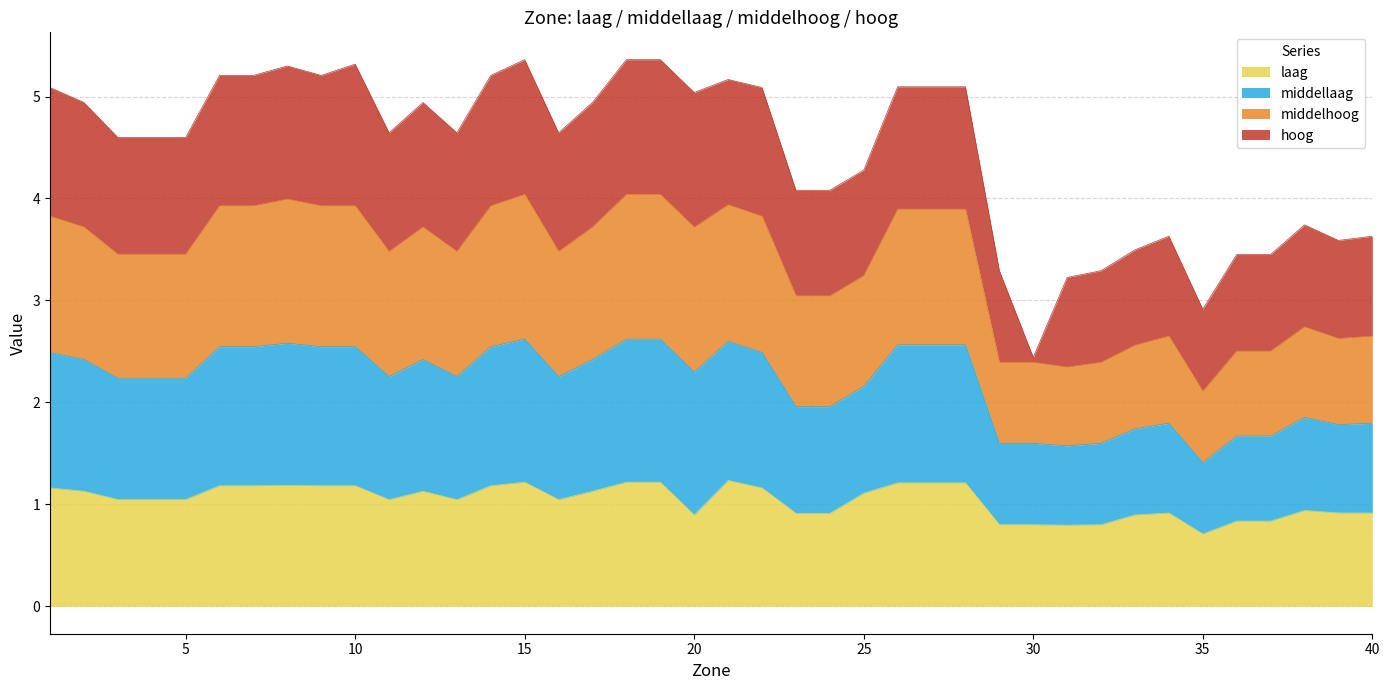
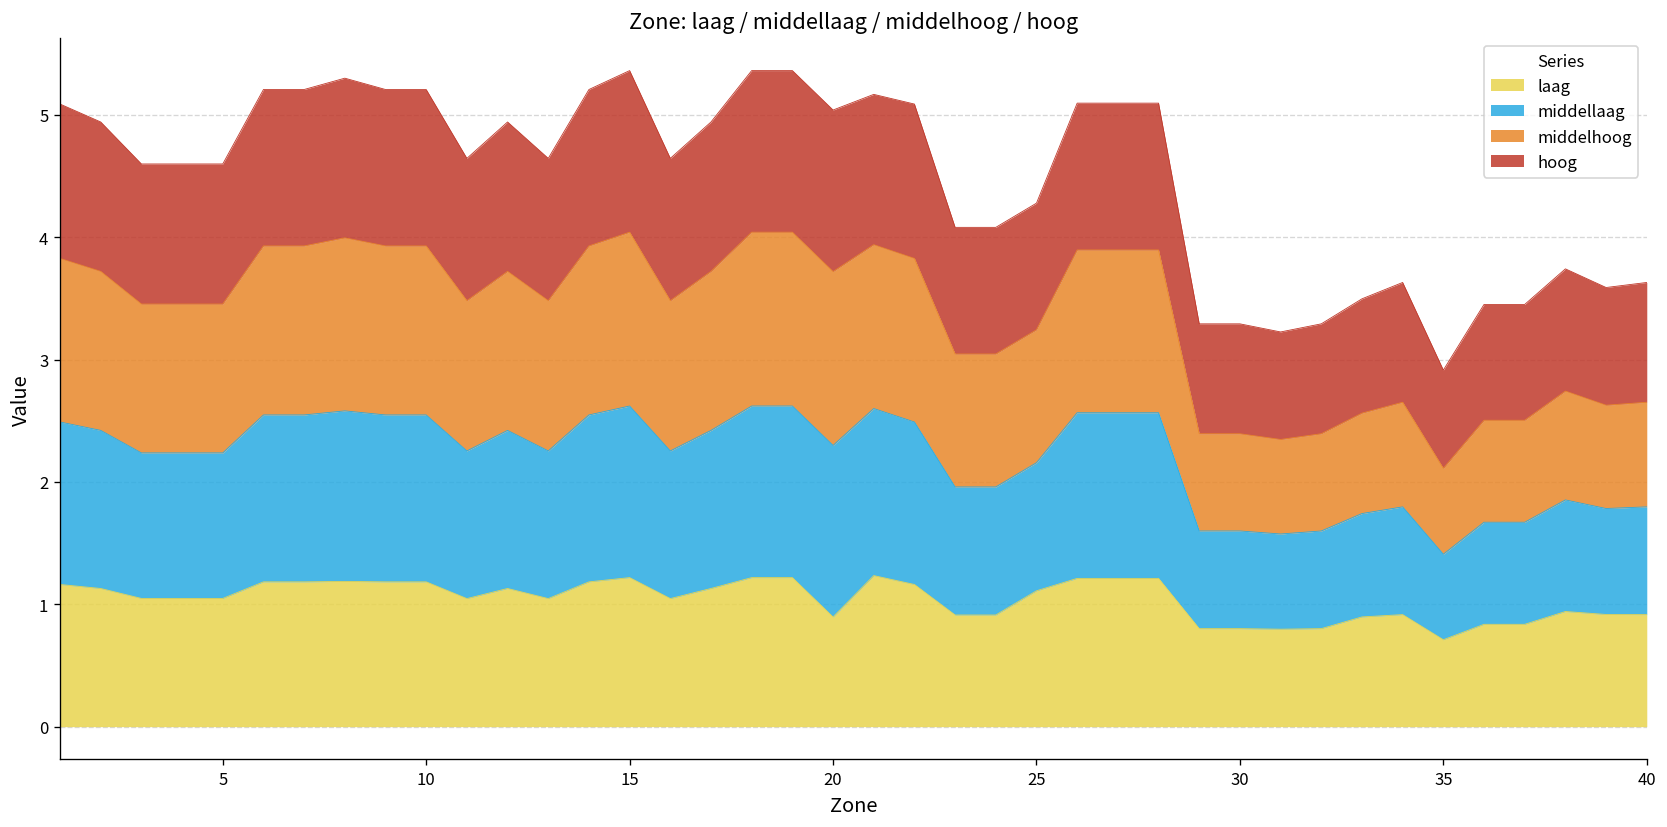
hoog, 10: 1.39 -> 1.28
hoog, 30: 0.05 -> 0.90
